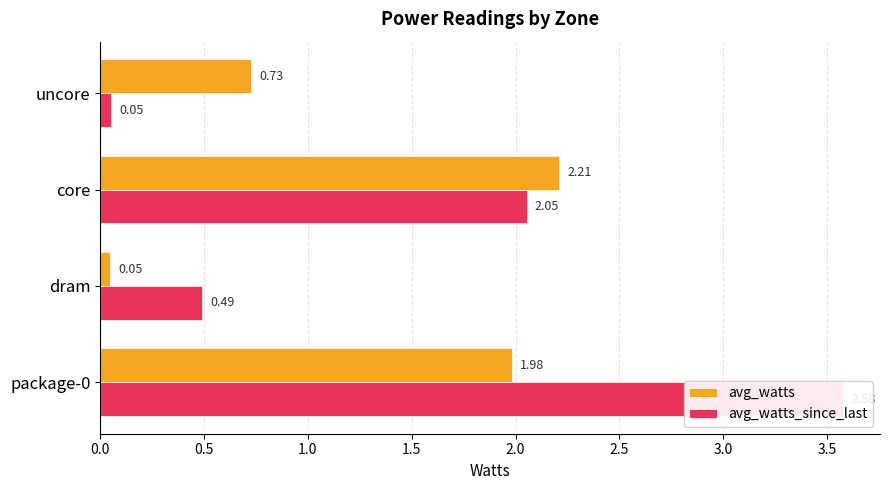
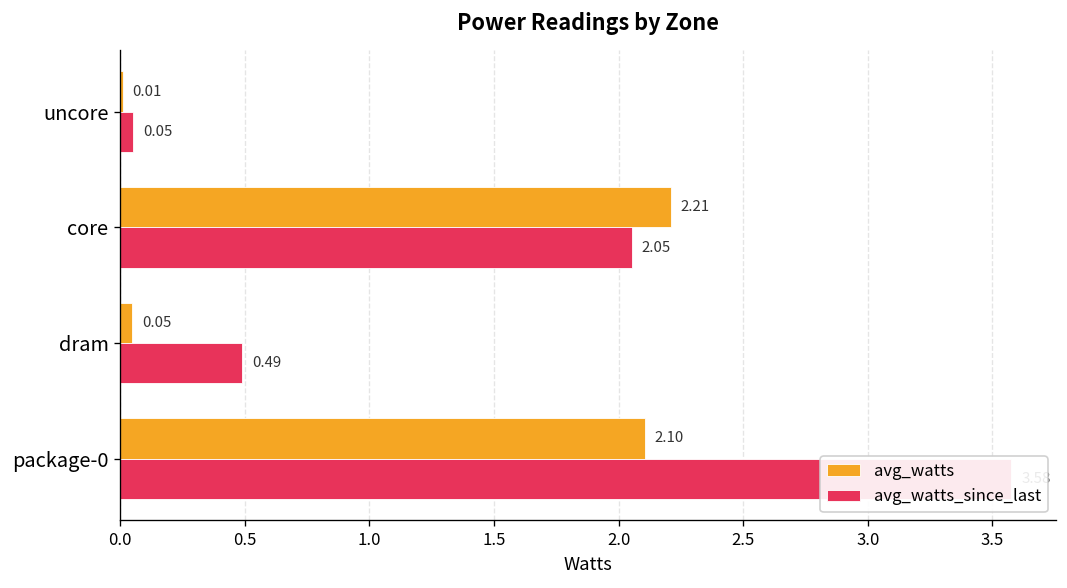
avg_watts, uncore: 0.73 -> 0.01
avg_watts, package-0: 1.98 -> 2.10
